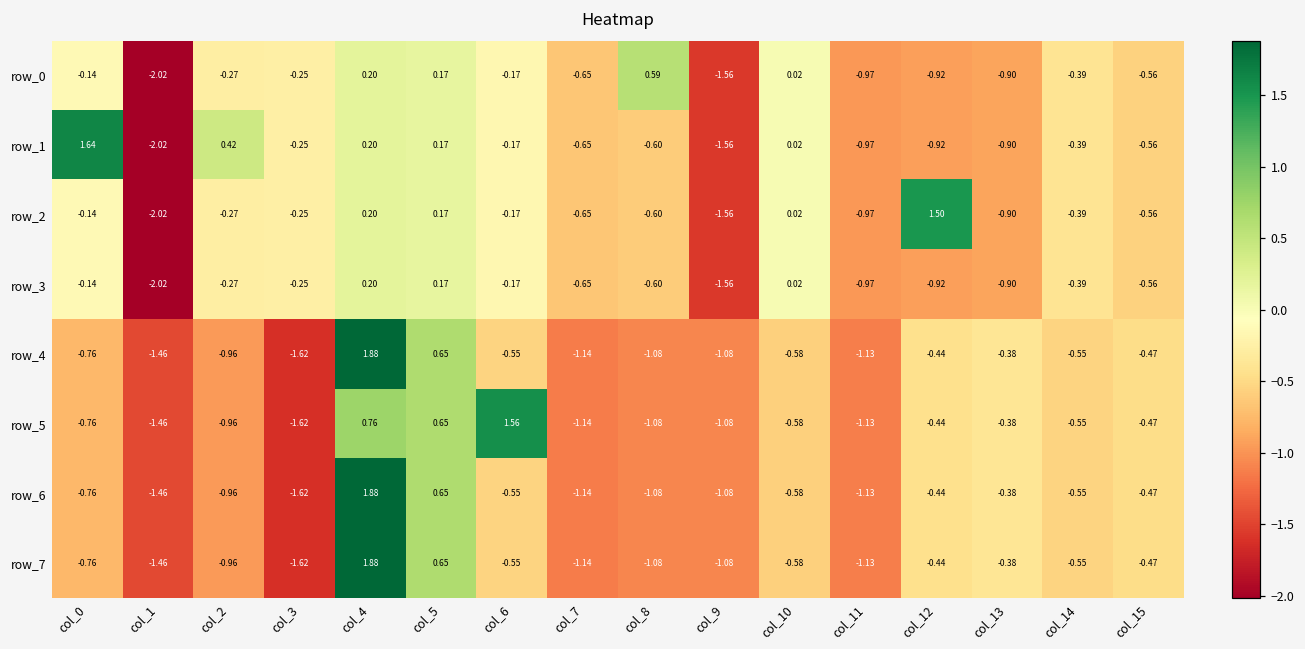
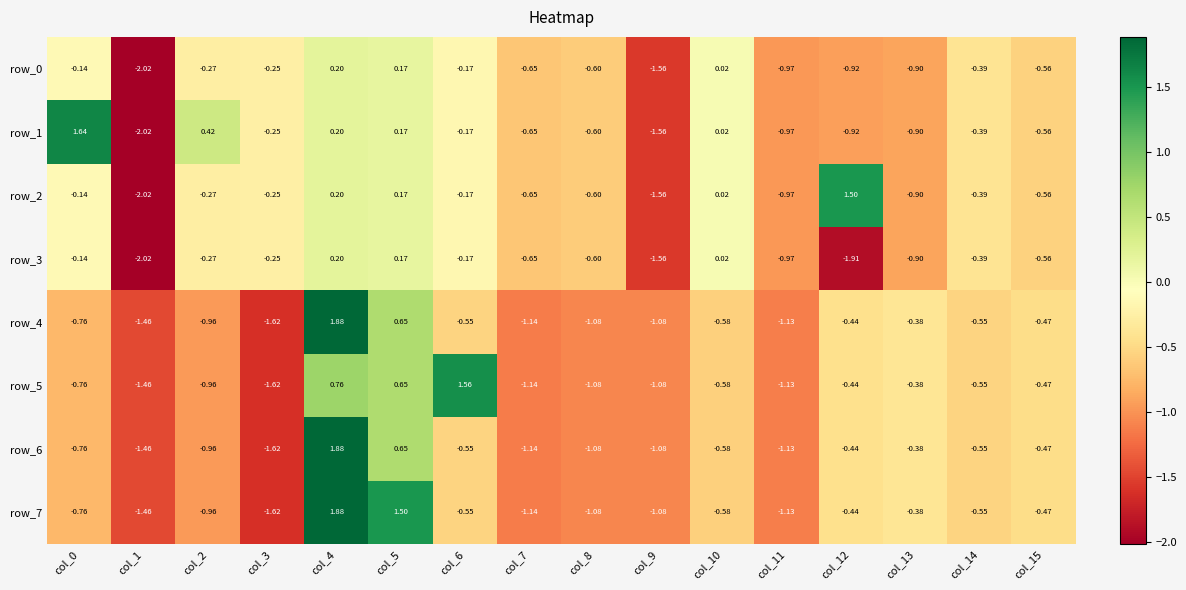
row_0, col_8: 0.59 -> -0.60
row_3, col_12: -0.92 -> -1.91
row_7, col_5: 0.65 -> 1.50
